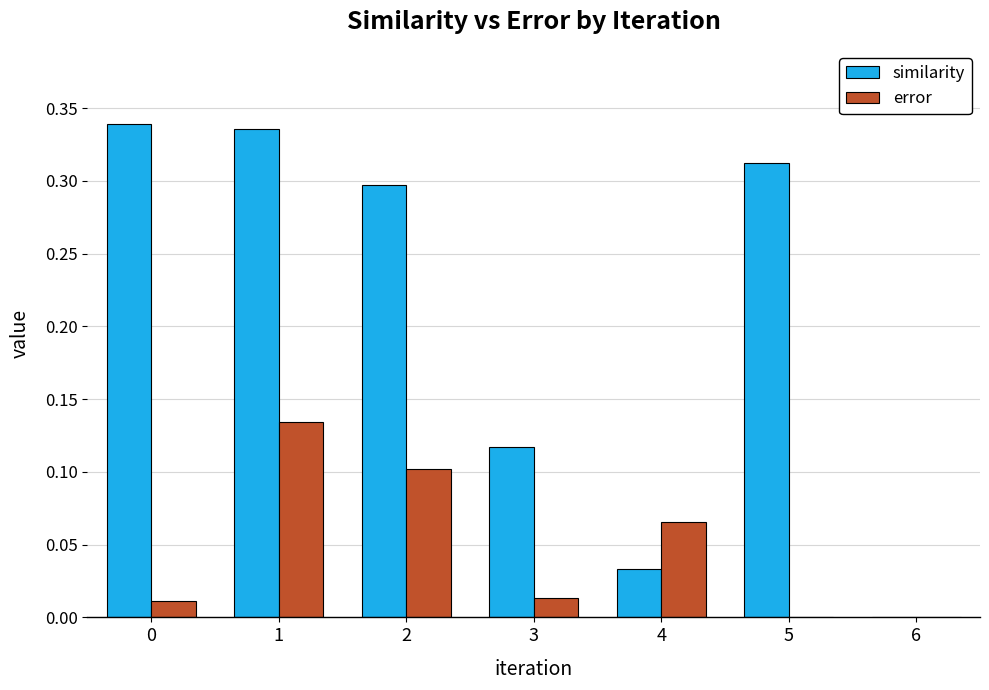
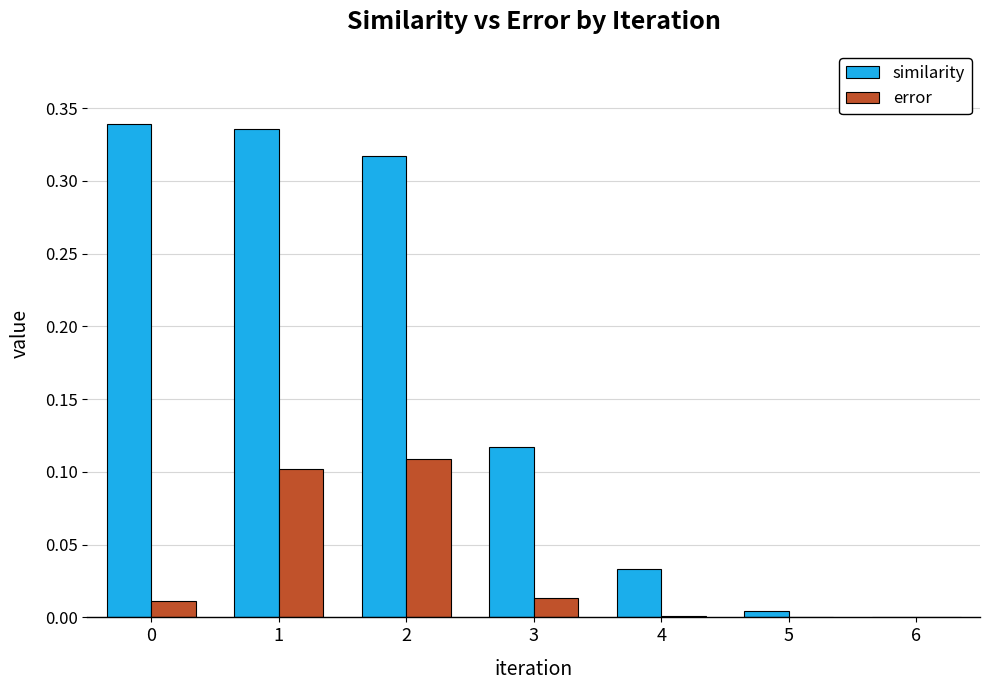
error, 1: 0.134 -> 0.102
similarity, 2: 0.297 -> 0.317
error, 2: 0.102 -> 0.109
error, 4: 0.066 -> 0.001
similarity, 5: 0.313 -> 0.004
